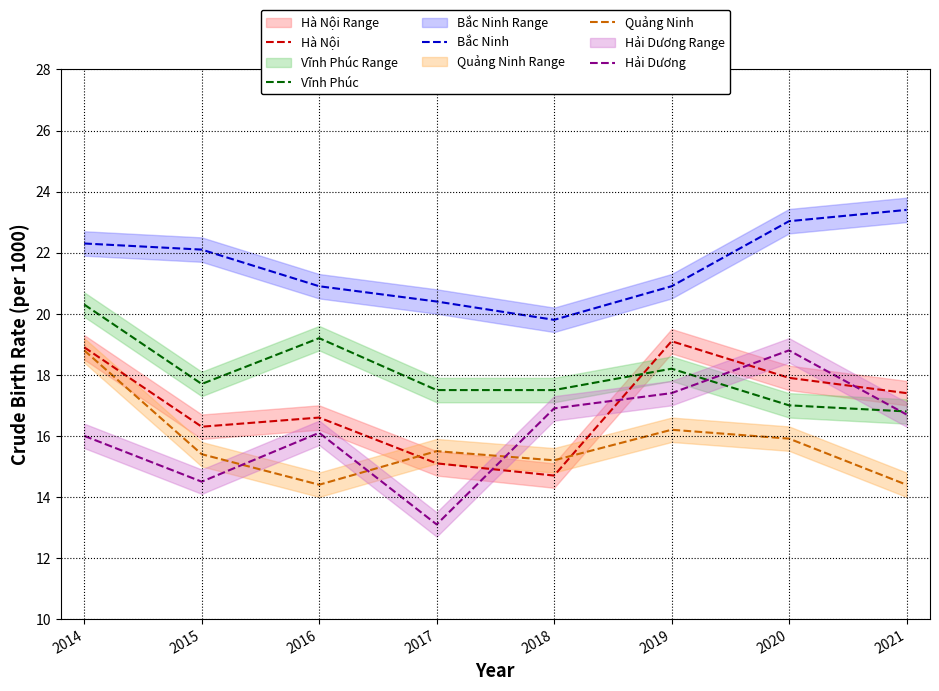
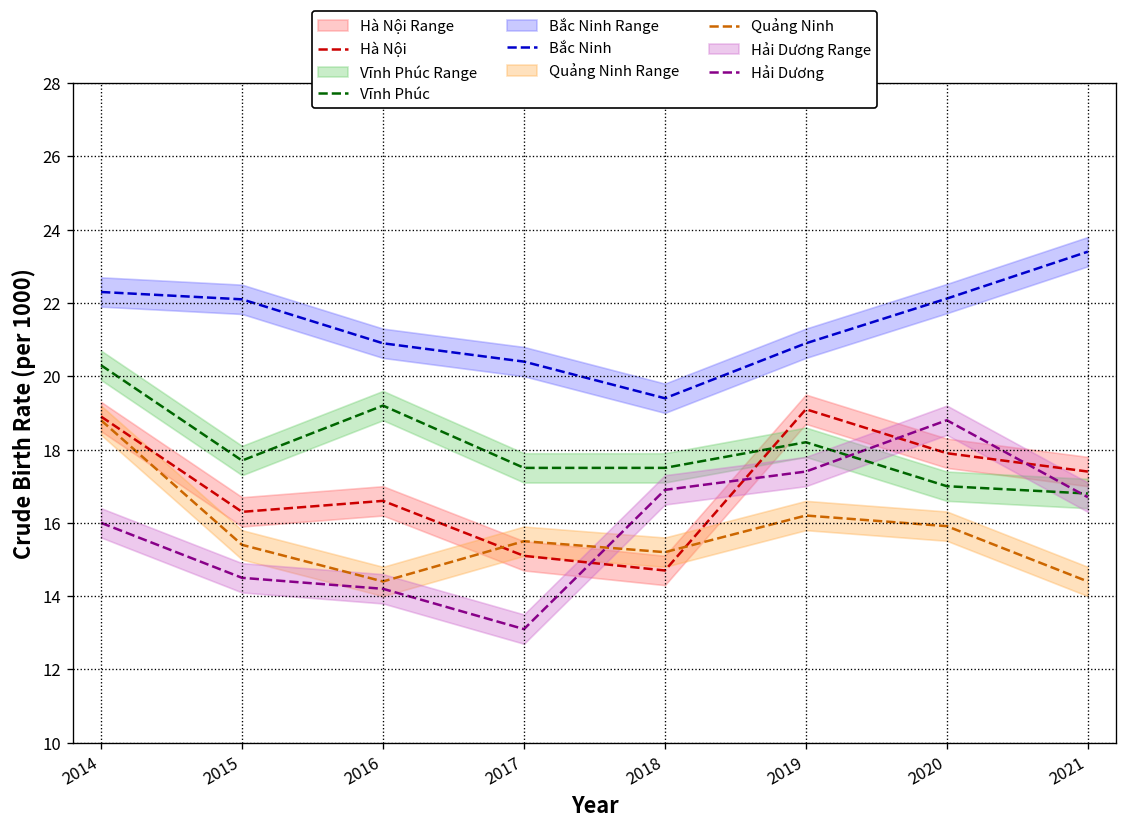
Hải Dương, 2016: 16.1 -> 14.2
Bắc Ninh, 2018: 19.8 -> 19.4
Bắc Ninh, 2020: 23.0 -> 22.1
